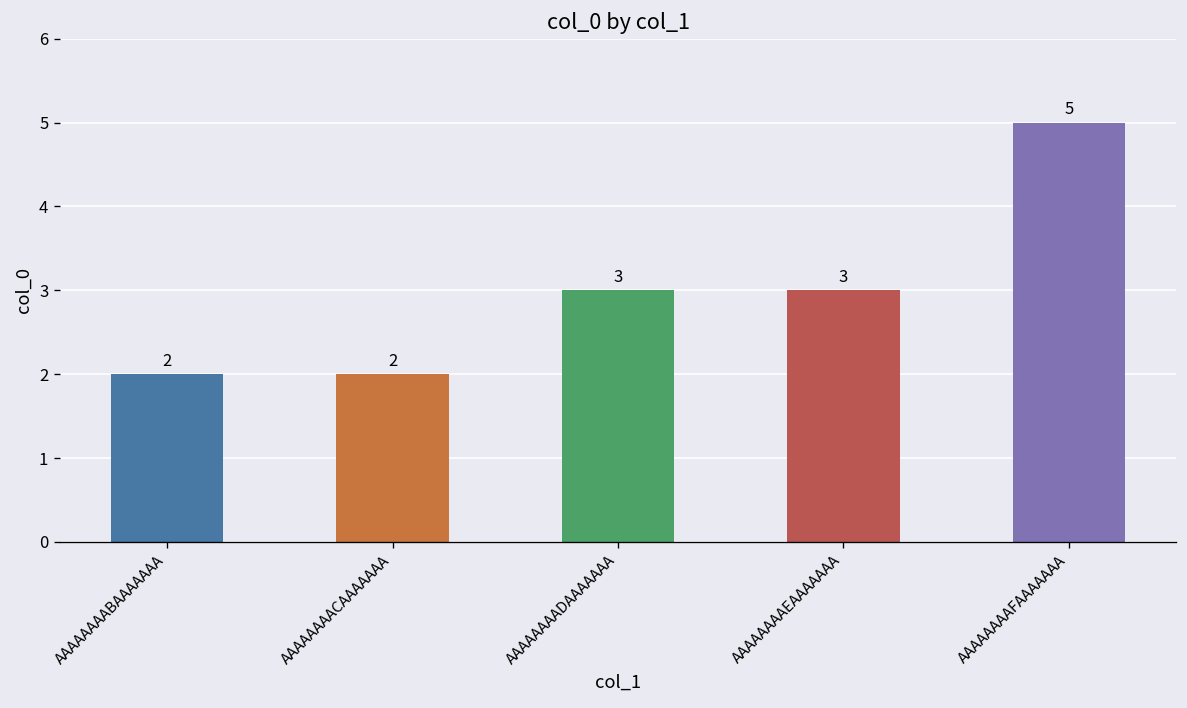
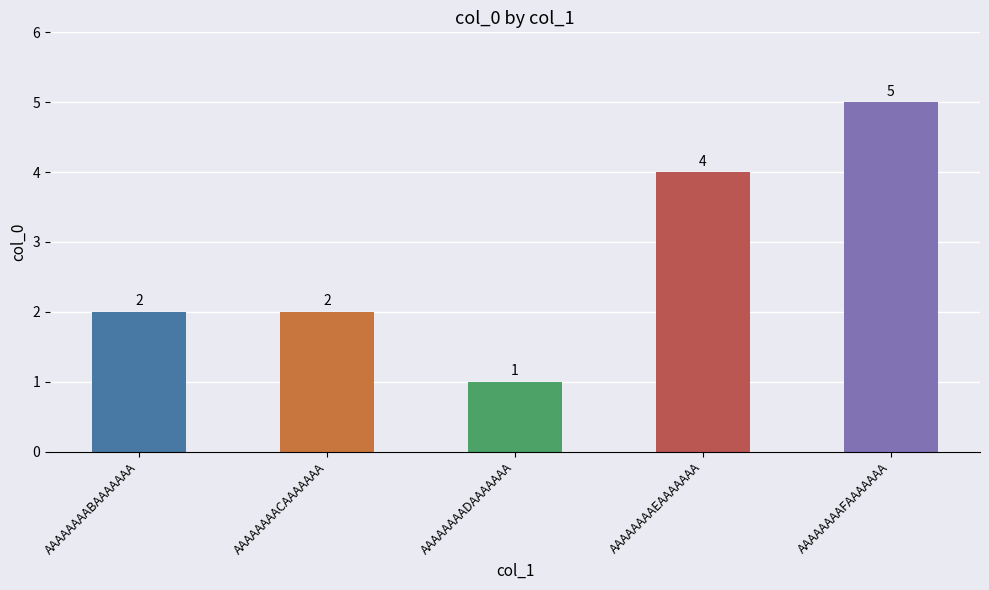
AAAAAAAADAAAAAAA: 3 -> 1
AAAAAAAAEAAAAAAA: 3 -> 4
